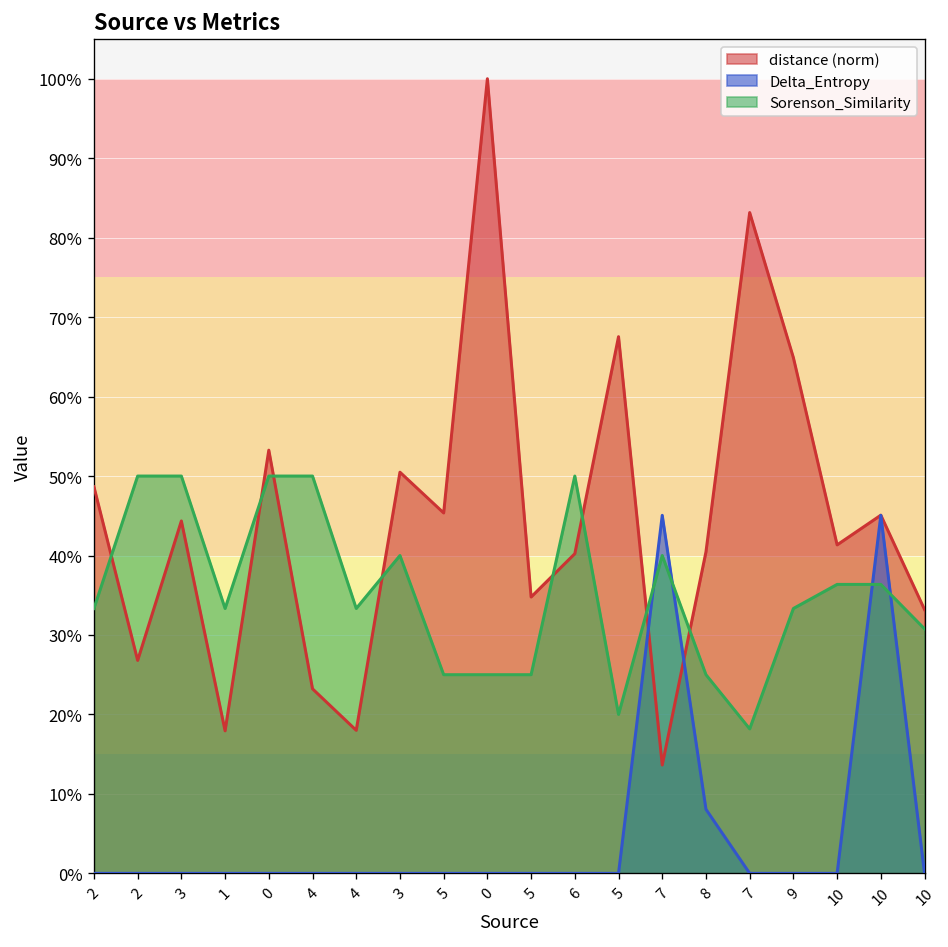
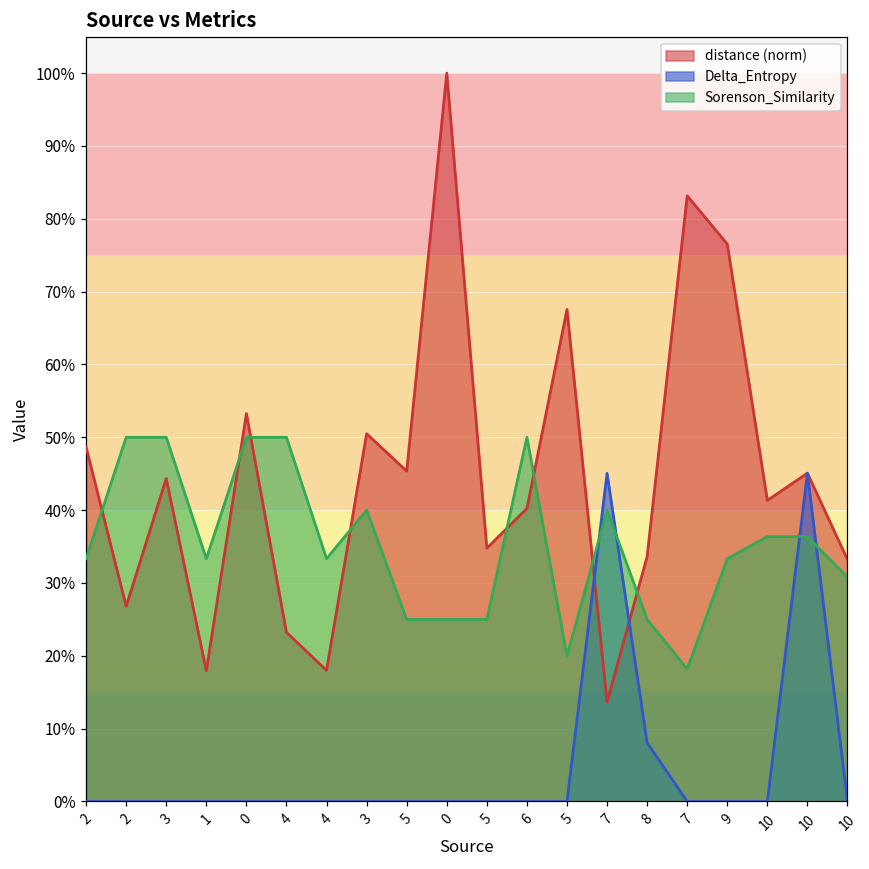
distance (norm), 8: 40% -> 34%
distance (norm), 9: 65% -> 77%
